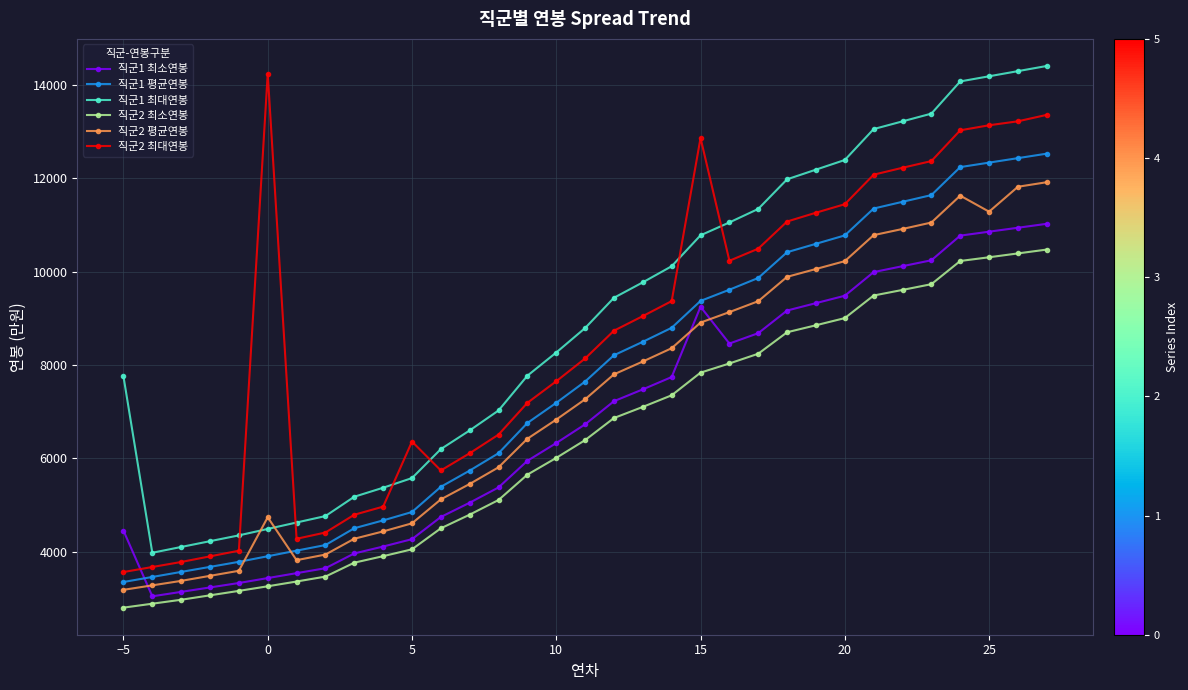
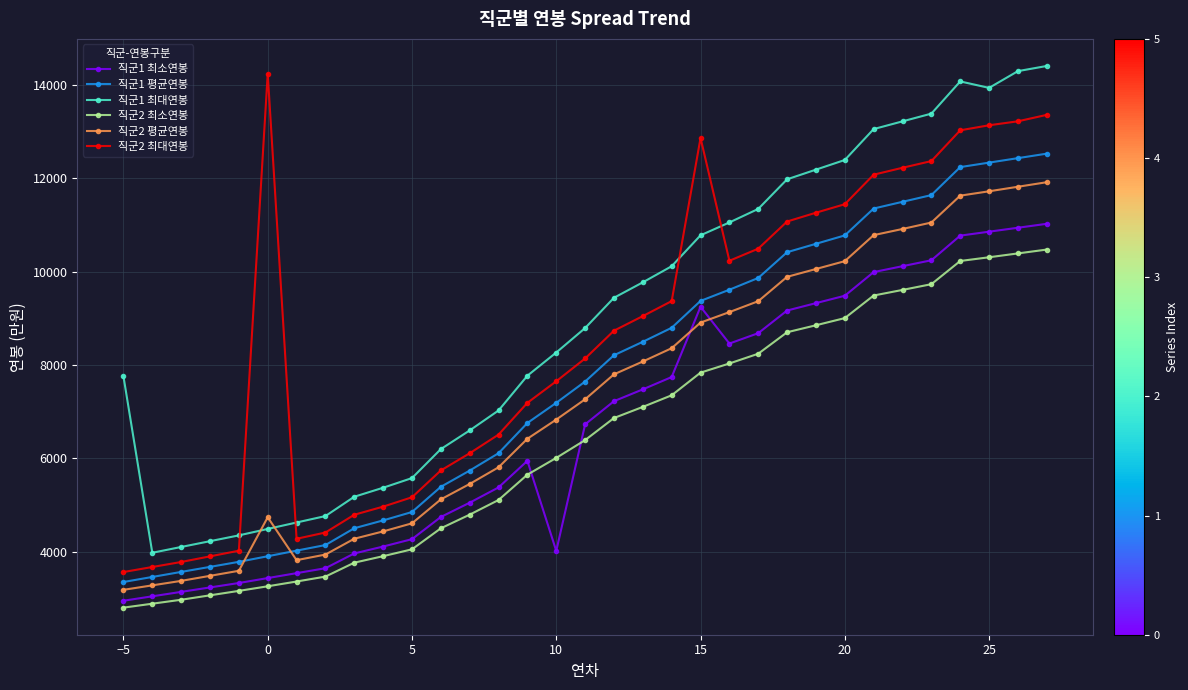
직군1 최소연봉, −5: 4400 -> 2900
직군2 최대연봉, 5: 6400 -> 5200
직군1 최소연봉, 10: 6300 -> 4000
직군1 최대연봉, 25: 14200 -> 13900
직군2 평균연봉, 25: 11300 -> 11700
